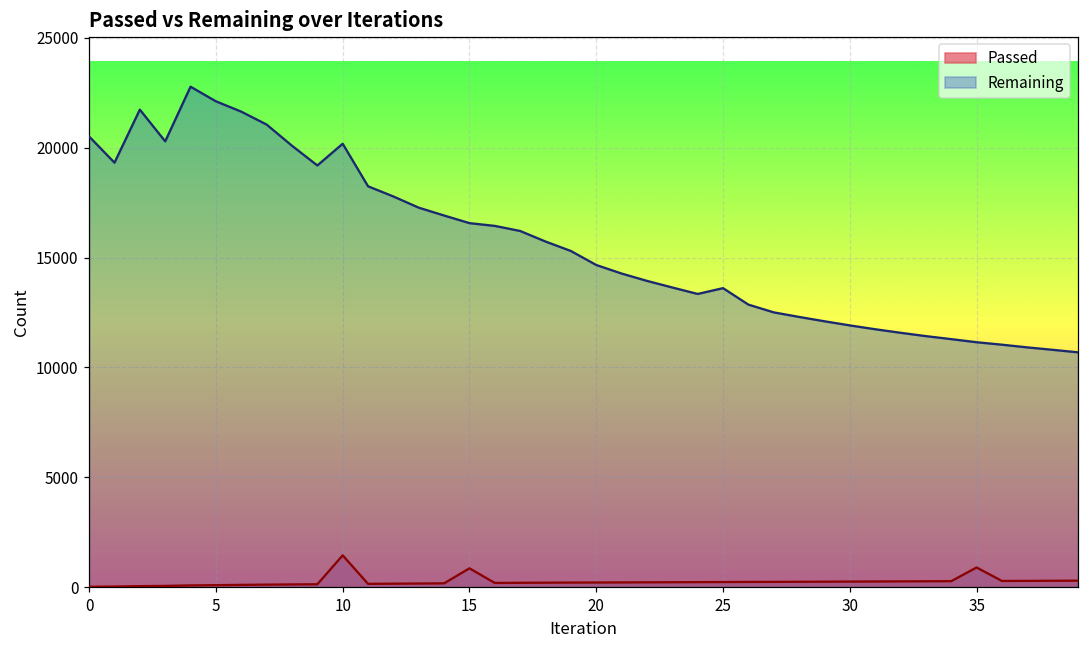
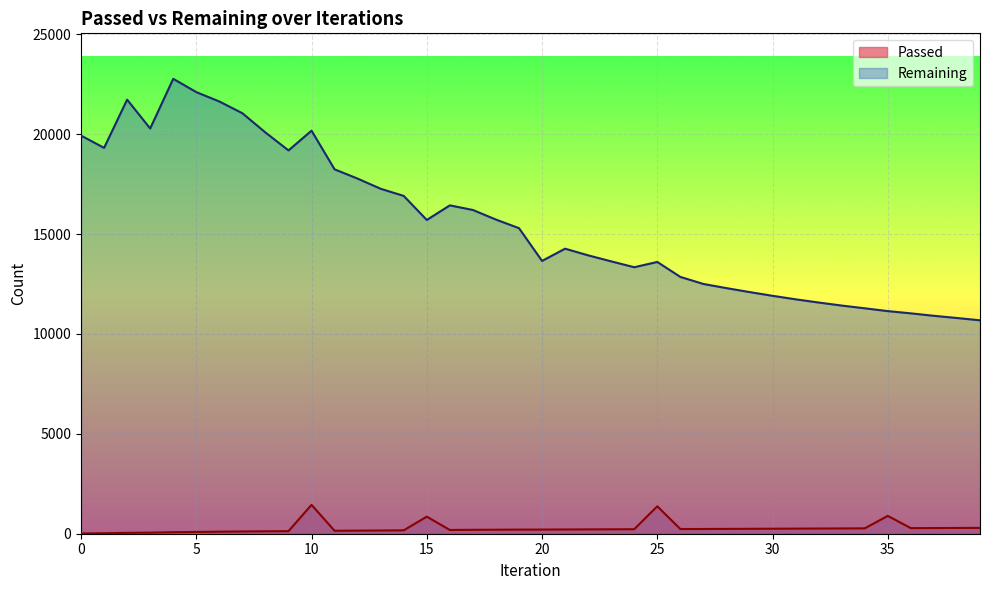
Remaining, 0: 20500 -> 19900
Remaining, 15: 16600 -> 15700
Remaining, 20: 14700 -> 13700
Passed, 25: 200 -> 1400
